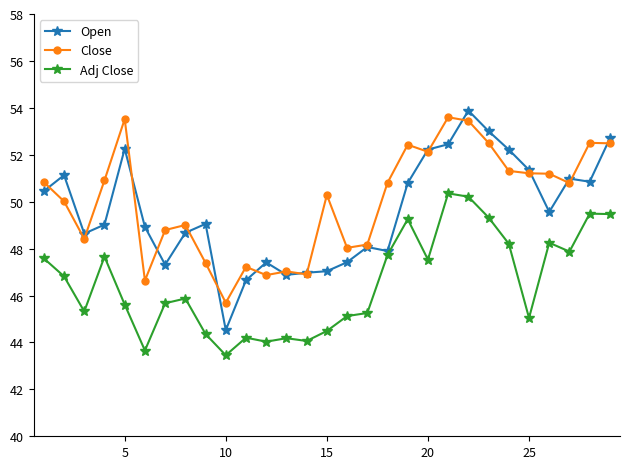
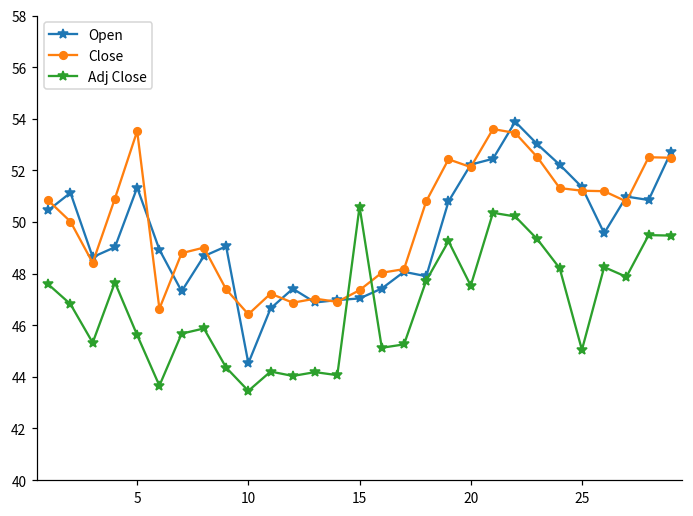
Open, 5: 52.3 -> 51.3
Close, 10: 45.7 -> 46.4
Close, 15: 50.3 -> 47.4
Adj Close, 15: 44.5 -> 50.6
